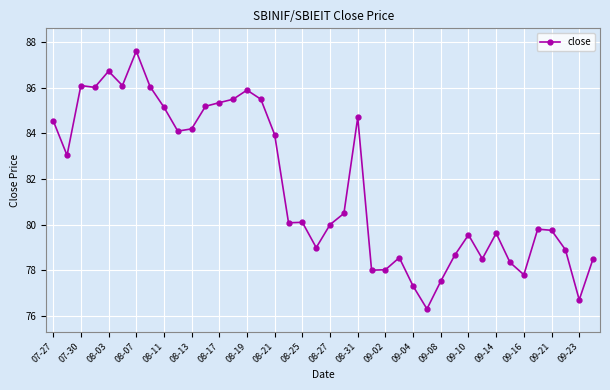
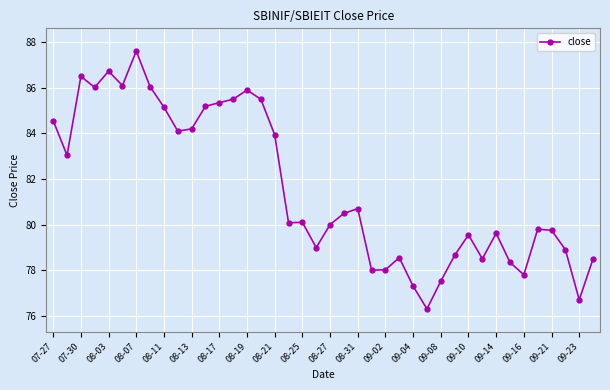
07-30: 86.1 -> 86.5
08-31: 84.7 -> 80.7
